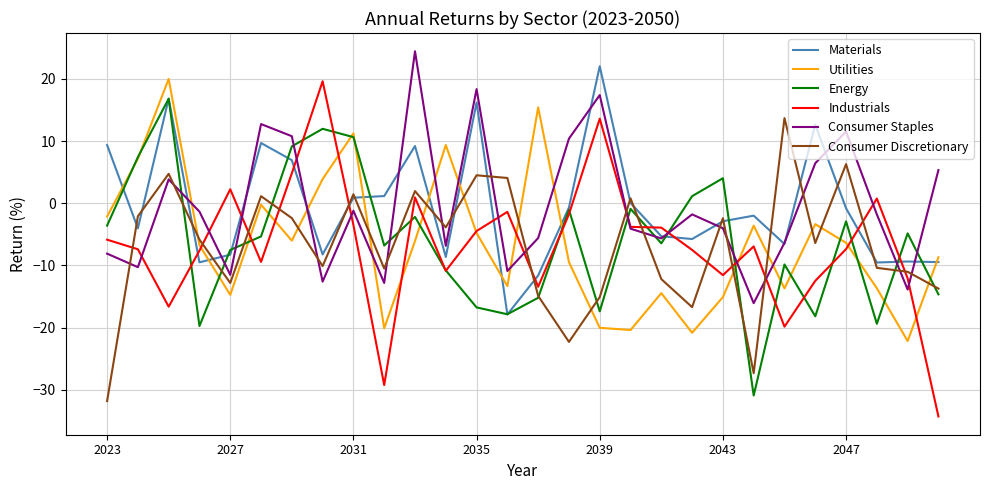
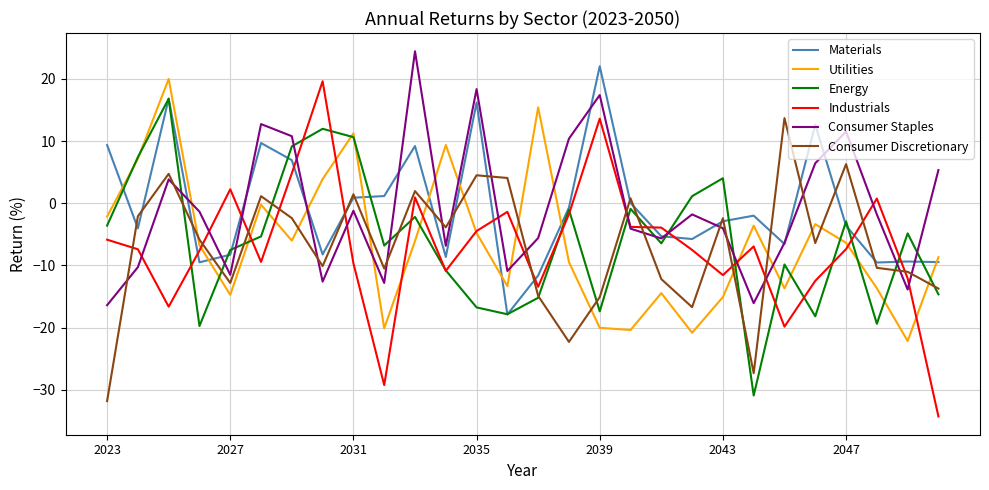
Consumer Staples, 2023: -8 -> -16
Industrials, 2031: -3 -> -10
Materials, 2047: -1 -> -4
